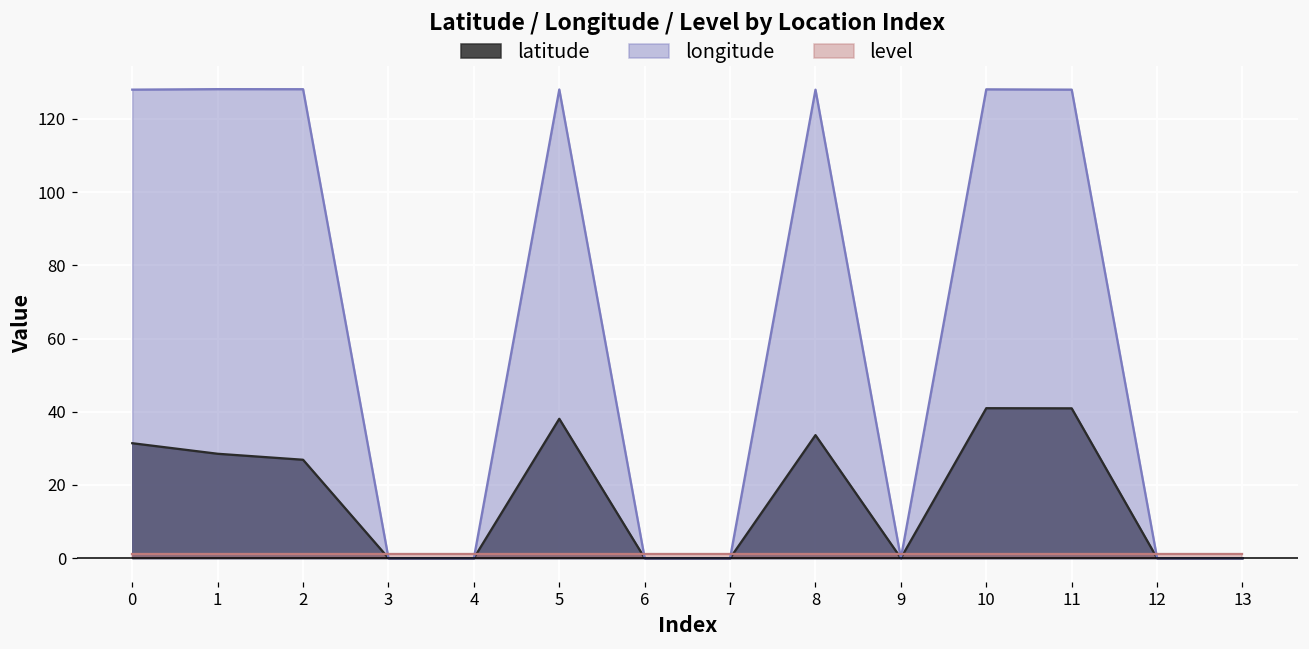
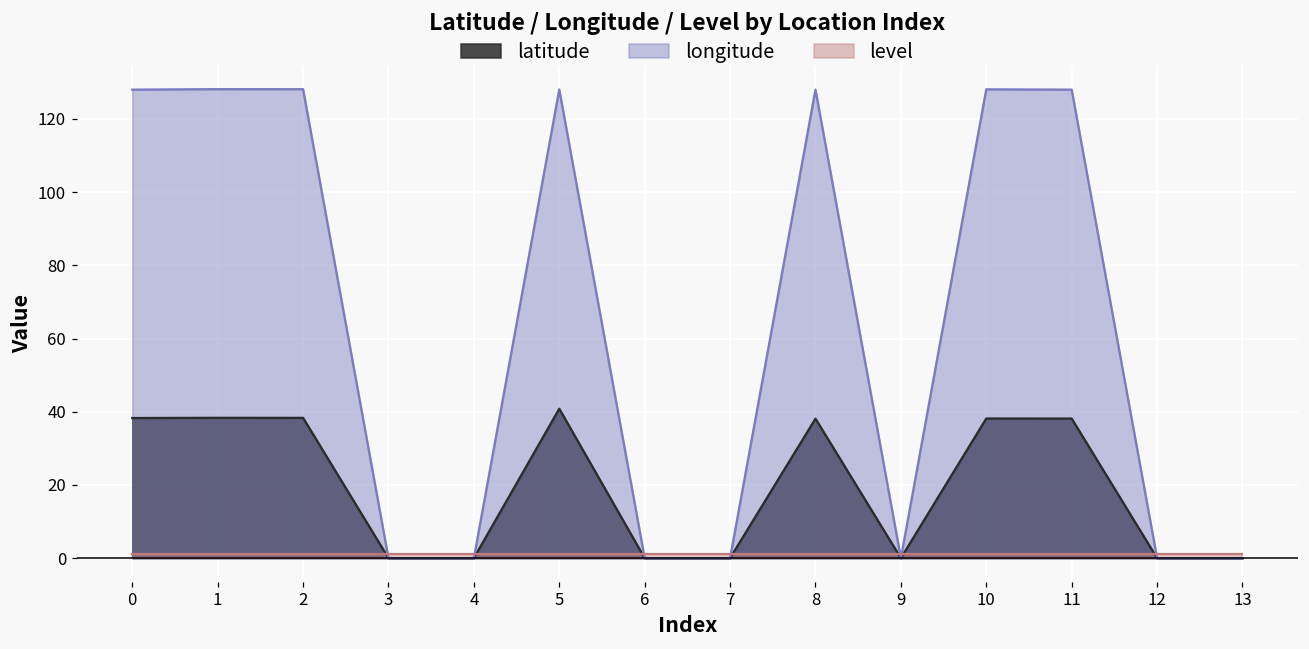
latitude, 0: 31 -> 38
latitude, 1: 29 -> 38
latitude, 2: 27 -> 38
latitude, 5: 38 -> 41
latitude, 8: 34 -> 38
latitude, 10: 41 -> 38
latitude, 11: 41 -> 38
